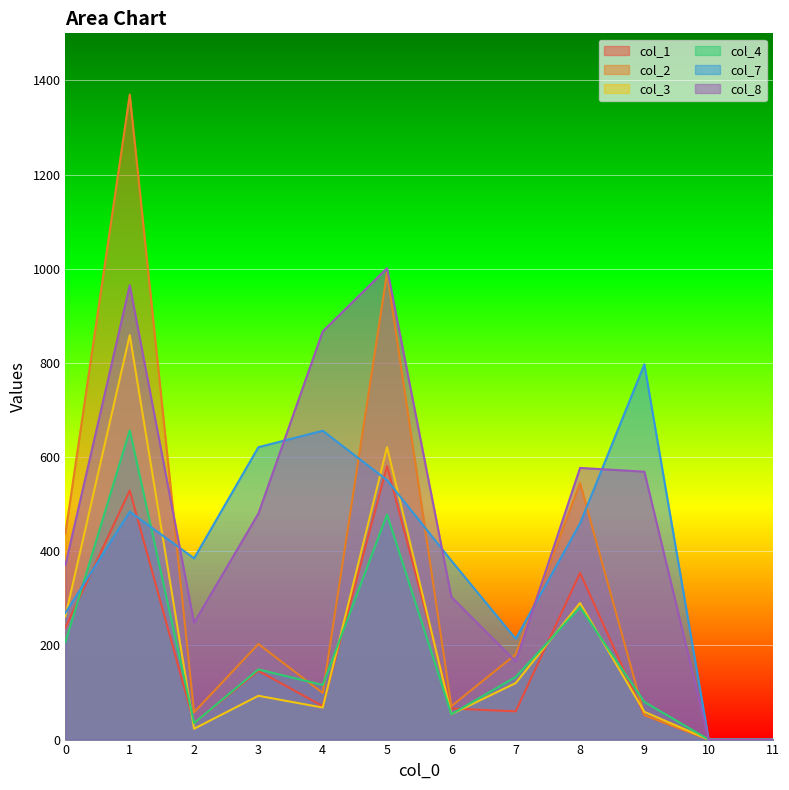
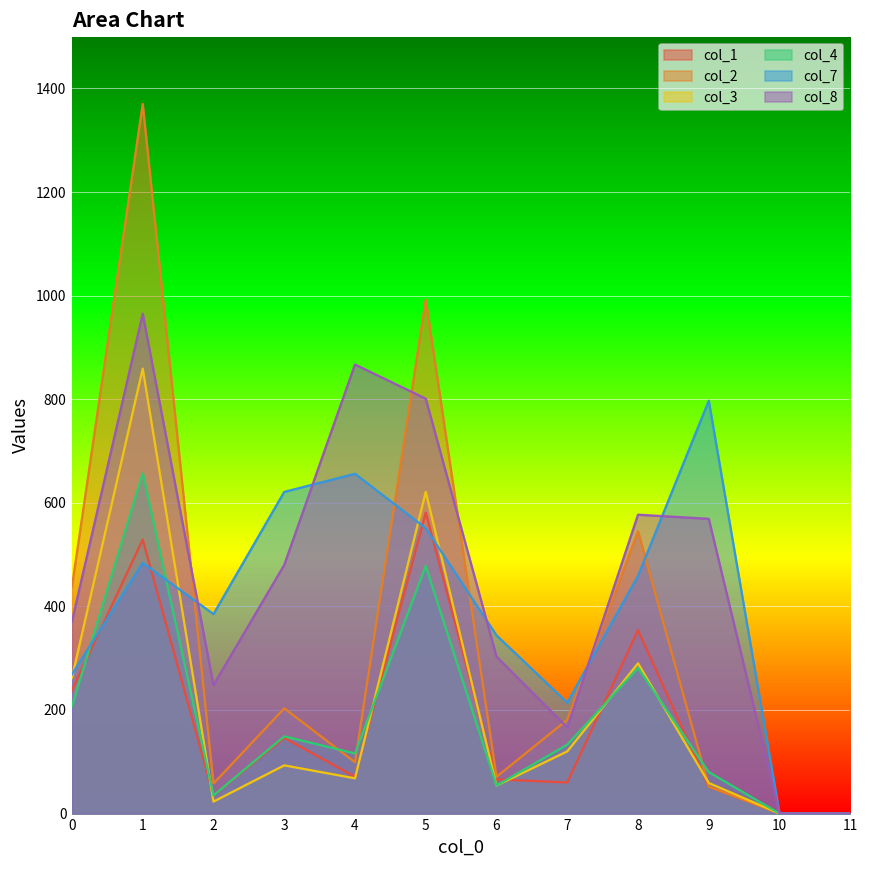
col_8, 5: 1000 -> 800
col_7, 6: 380 -> 340
